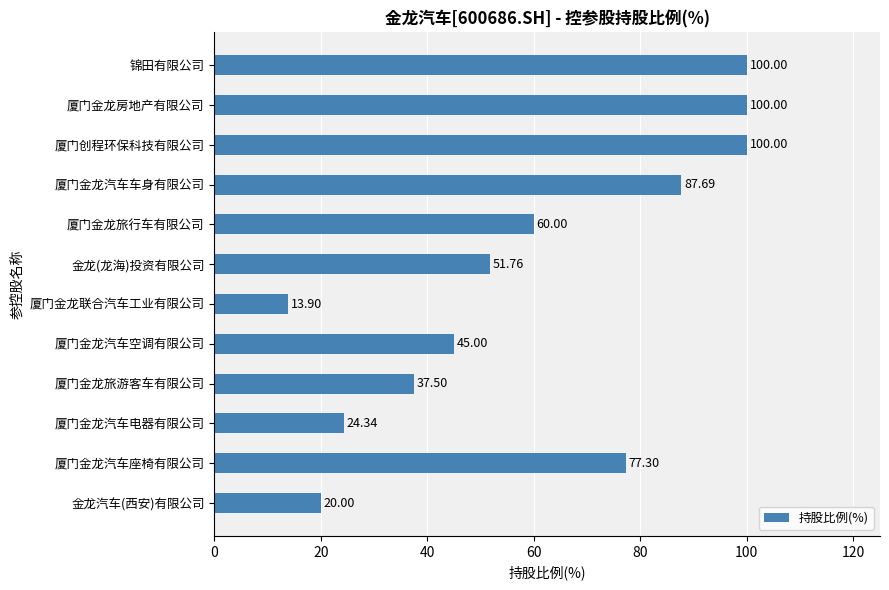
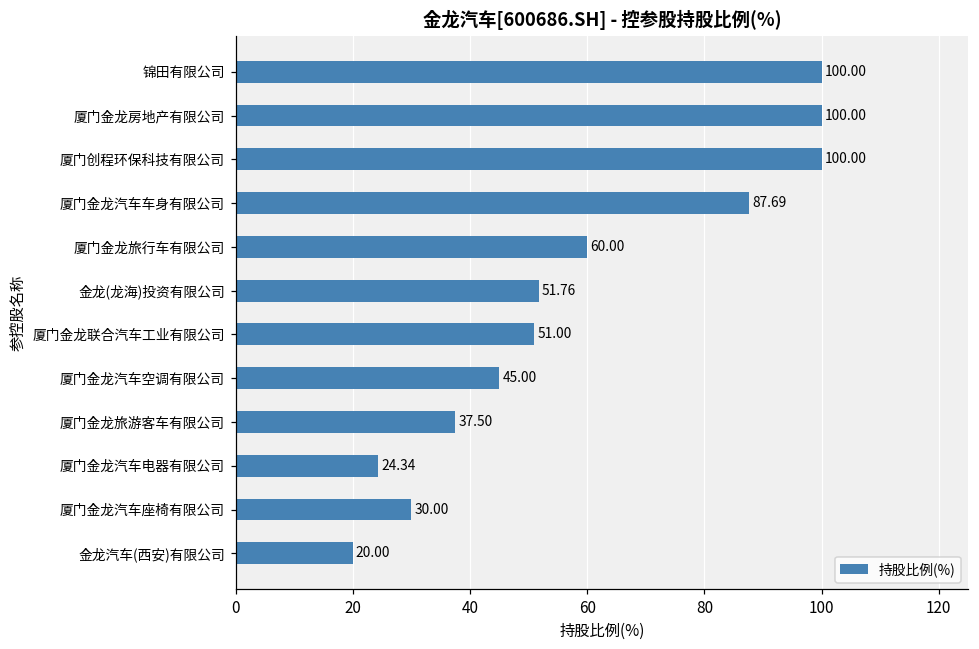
厦门金龙联合汽车工业有限公司: 13.90 -> 51.00
厦门金龙汽车座椅有限公司: 77.30 -> 30.00
